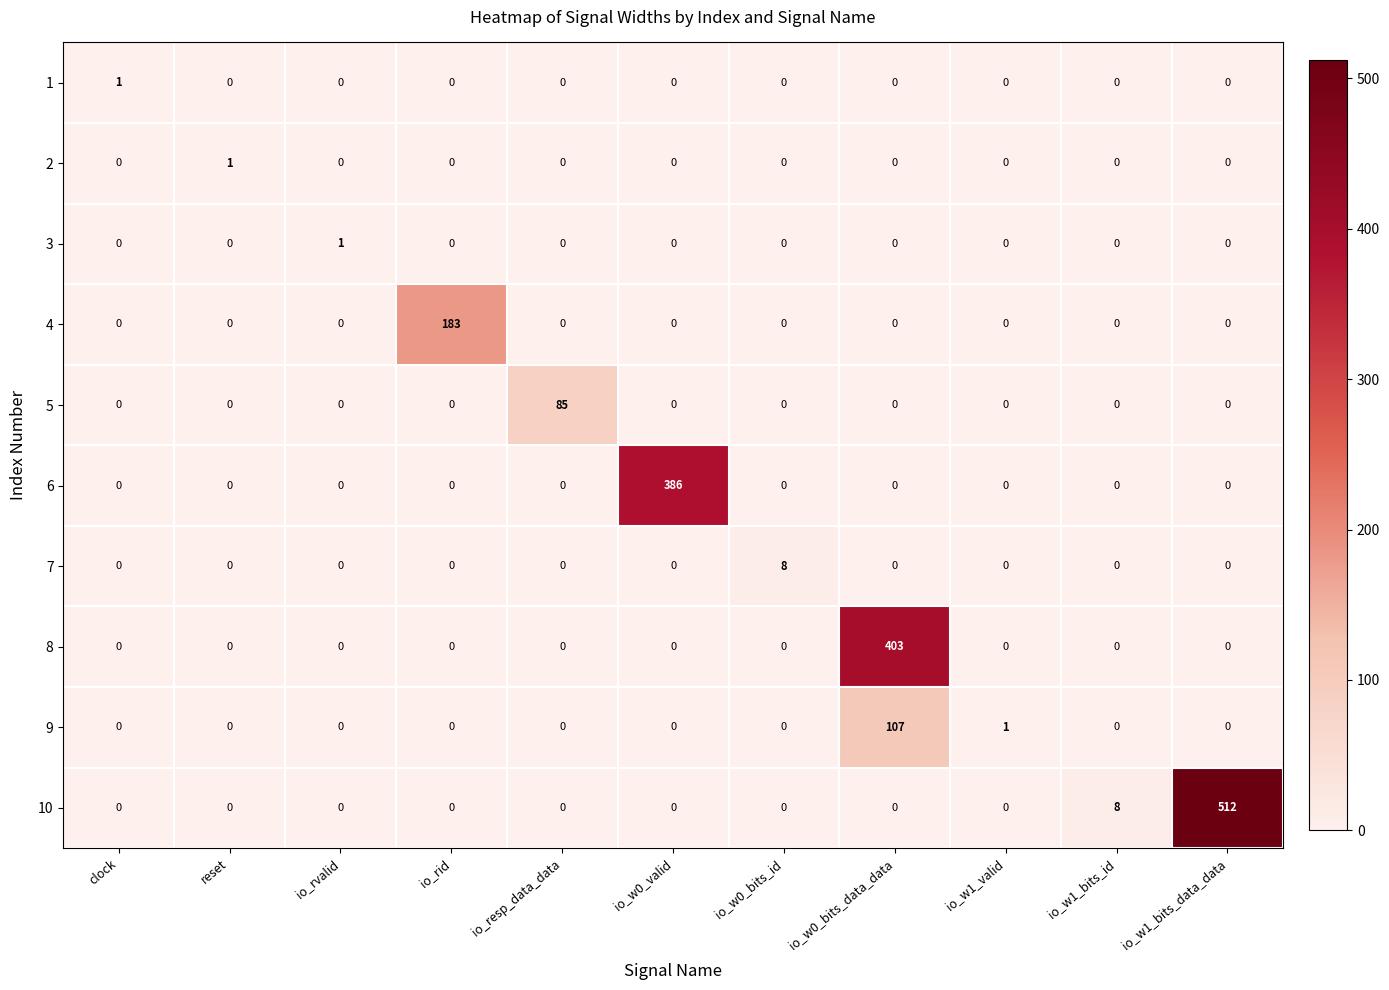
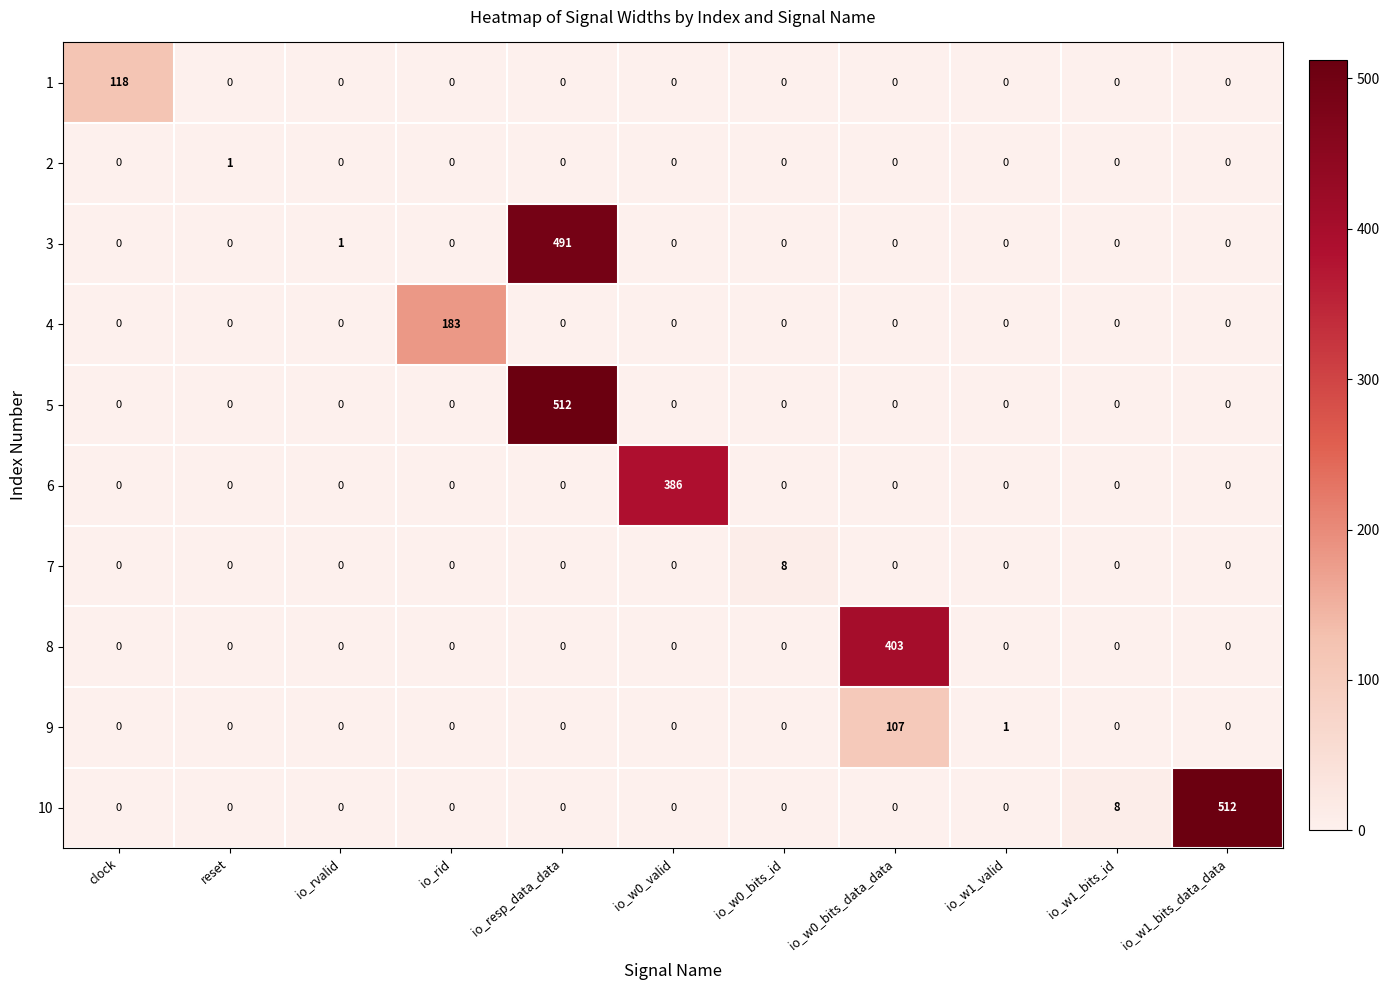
1, clock: 1 -> 118
3, io_resp_data_data: 0 -> 491
5, io_resp_data_data: 85 -> 512
